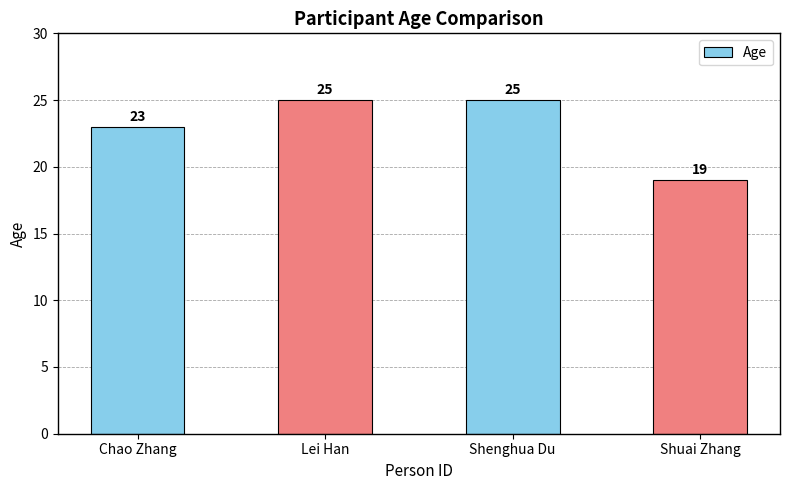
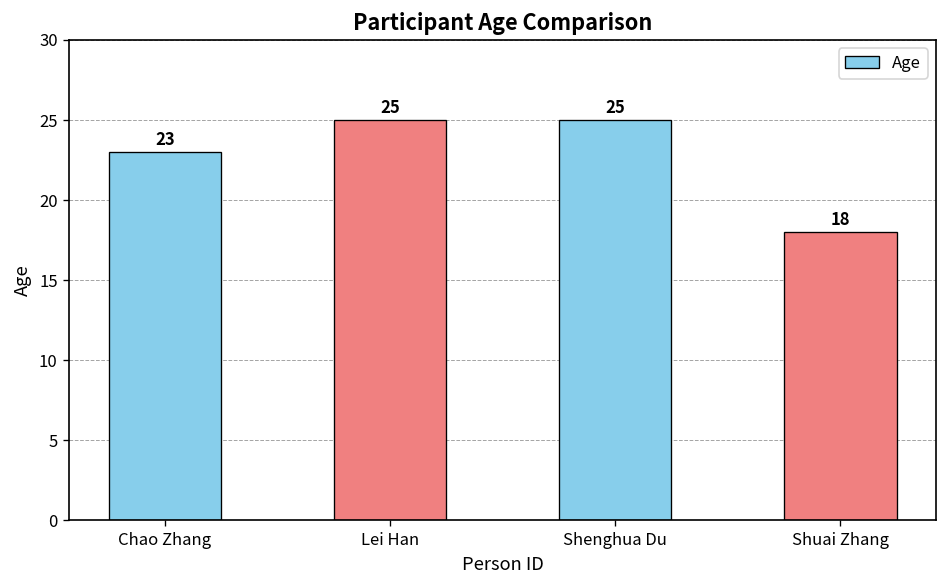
Shuai Zhang: 19 -> 18
